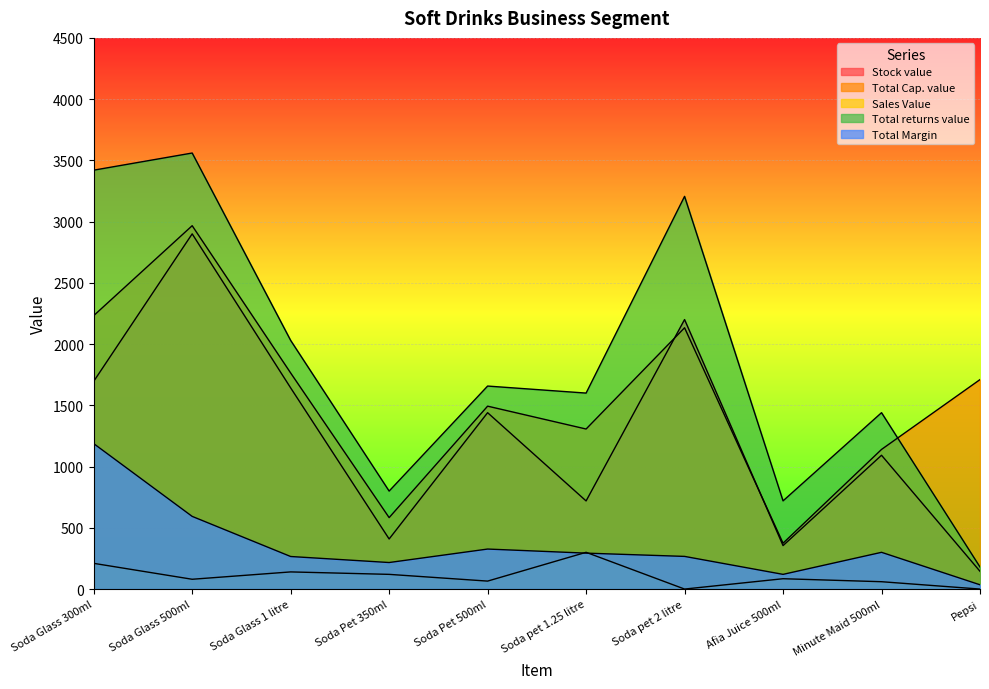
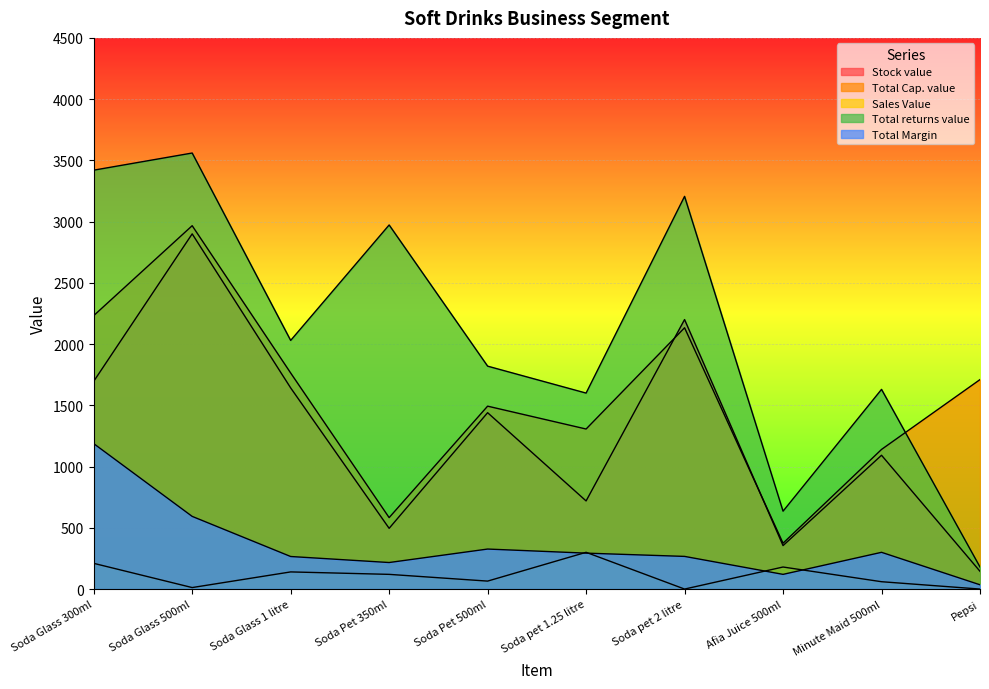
Sales Value, Soda Glass 500ml: 80 -> 10
Stock value, Soda Pet 350ml: 410 -> 500
Total returns value, Soda Pet 350ml: 800 -> 2970
Total returns value, Soda Pet 500ml: 1660 -> 1820
Sales Value, Afia Juice 500ml: 80 -> 180
Total returns value, Afia Juice 500ml: 720 -> 640
Total returns value, Minute Maid 500ml: 1440 -> 1630
